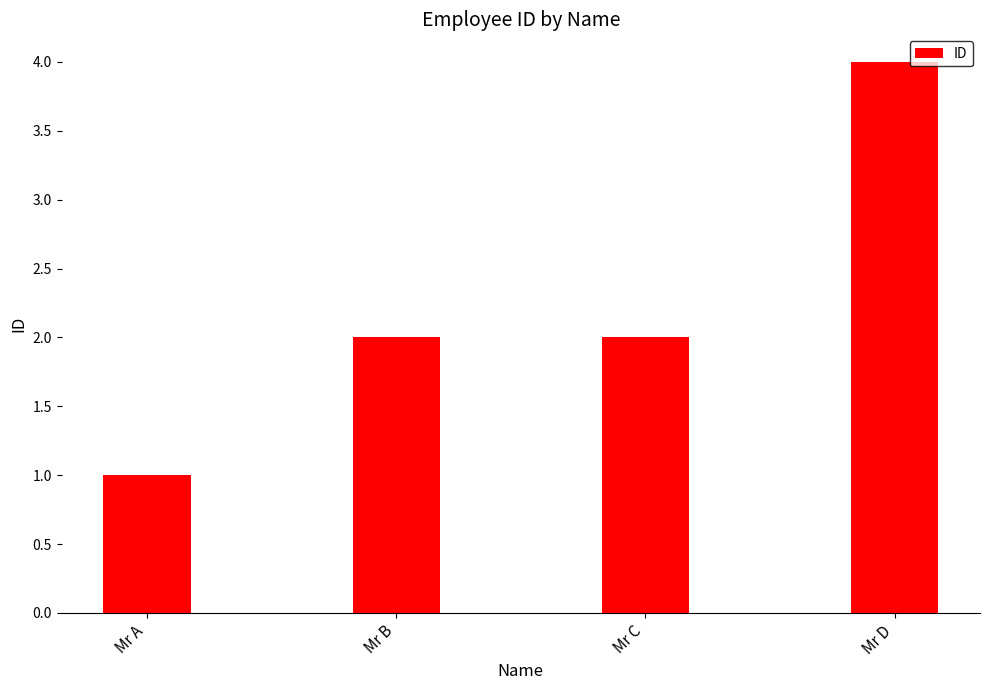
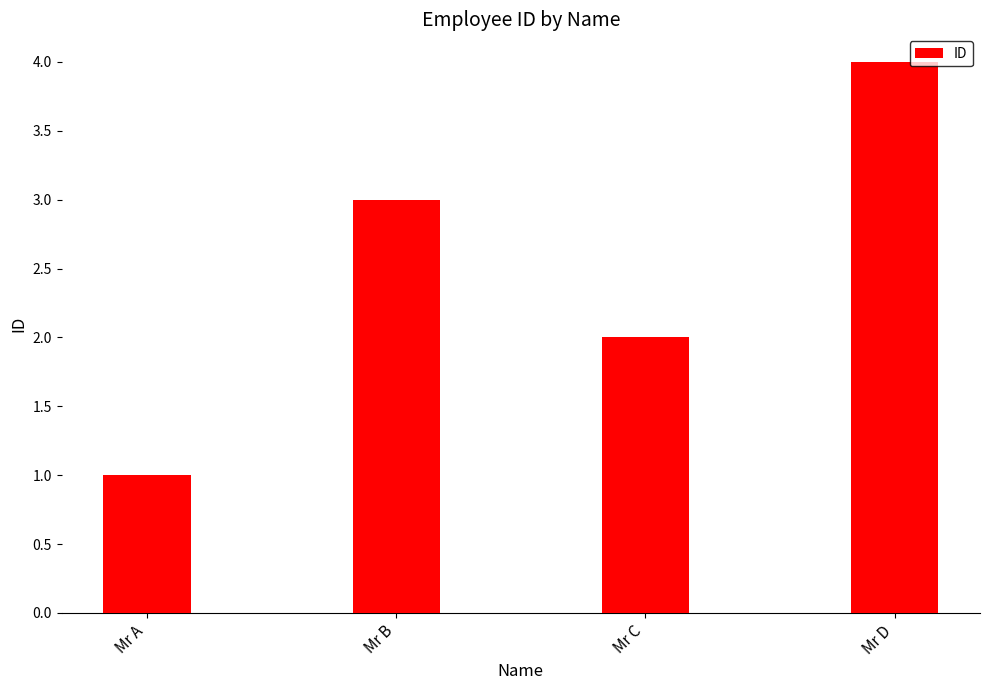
Mr B: 2 -> 3
